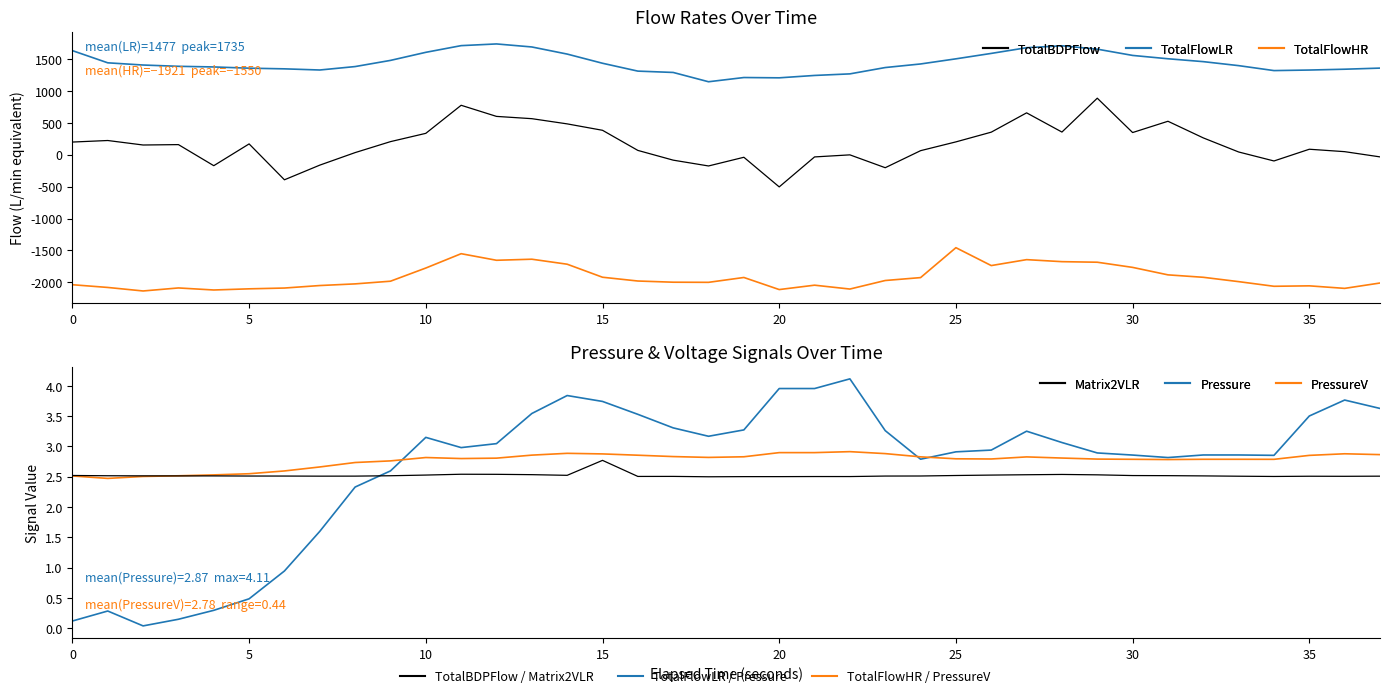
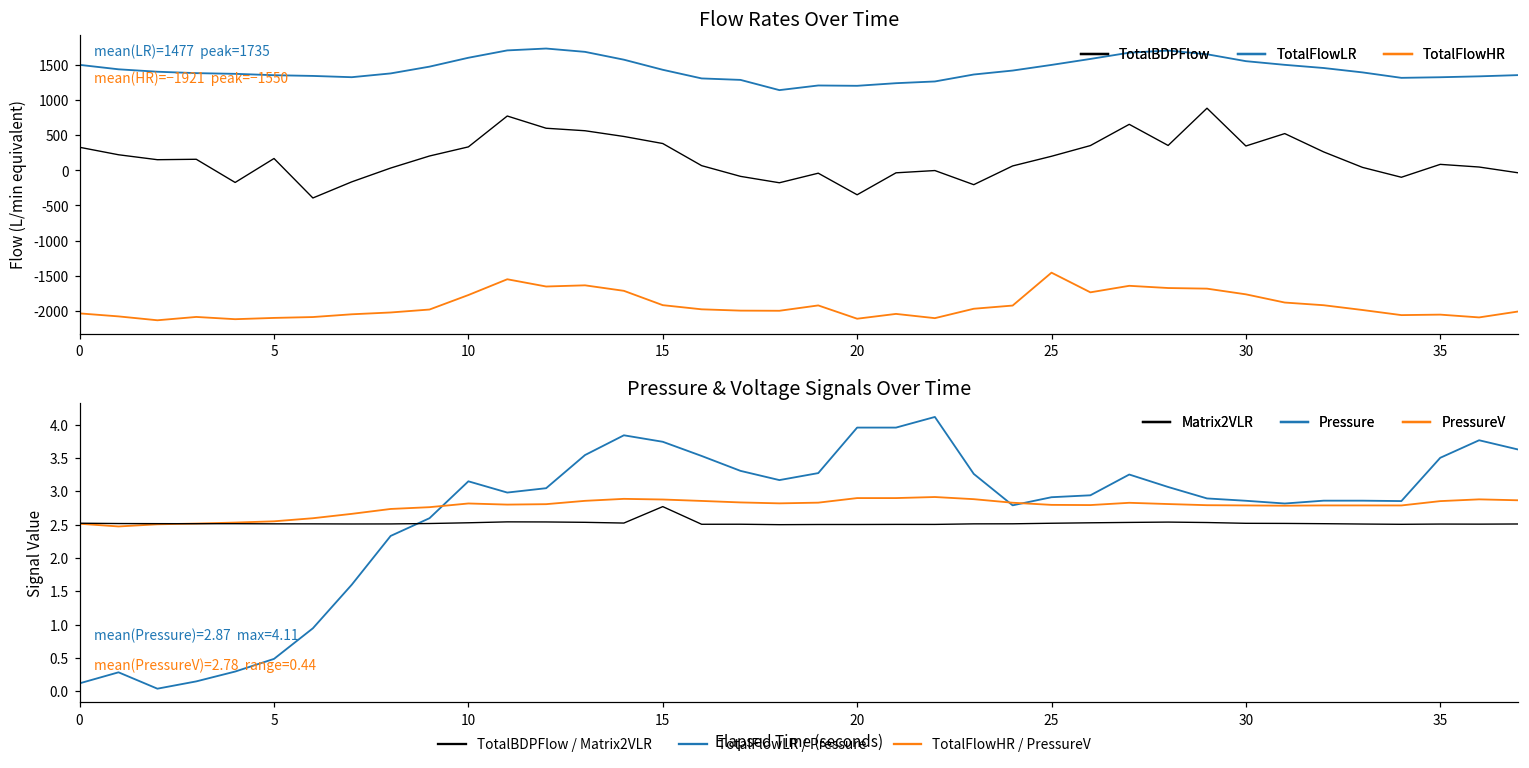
Flow Rates Over Time, TotalFlowLR, 0: 1600 -> 1500
Flow Rates Over Time, TotalBDPFlow, 0: 200 -> 300
Flow Rates Over Time, TotalBDPFlow, 20: -500 -> -300
